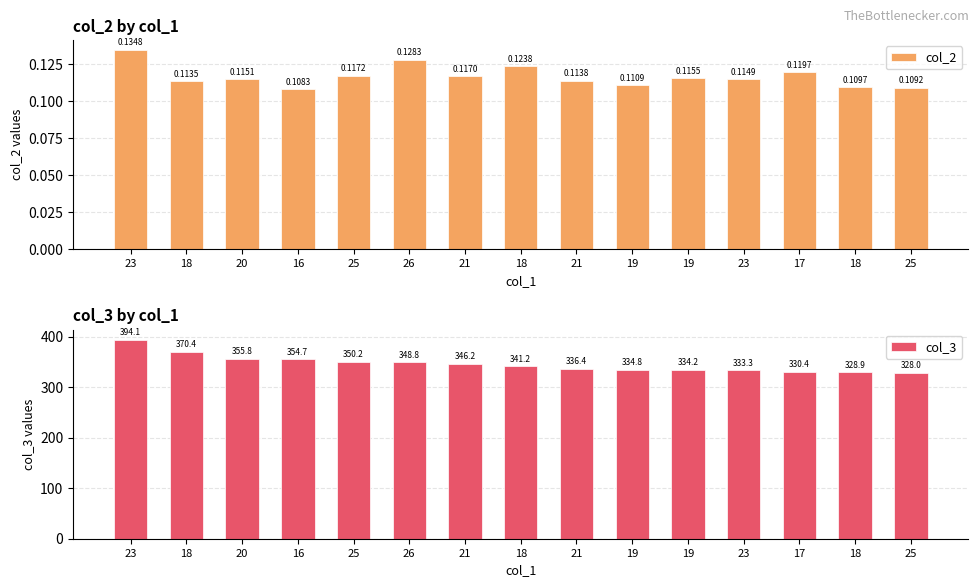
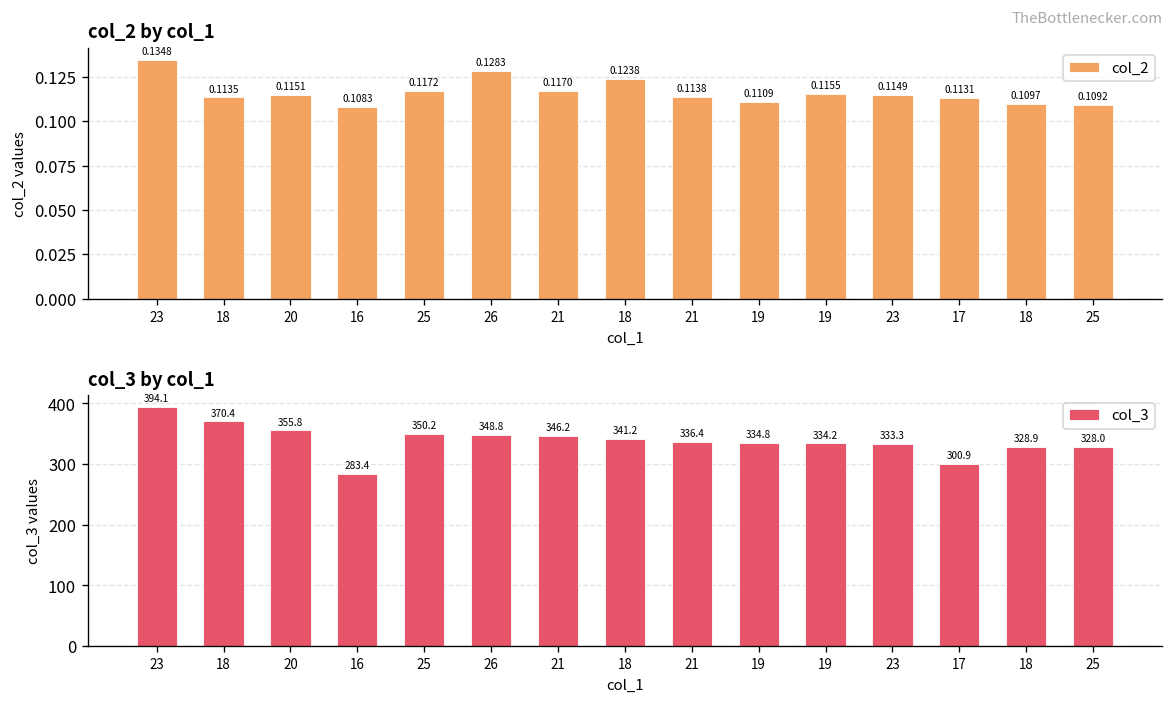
col_2 by col_1, 17: 0.1197 -> 0.1131
col_3 by col_1, 16: 354.7 -> 283.4
col_3 by col_1, 17: 330.4 -> 300.9
